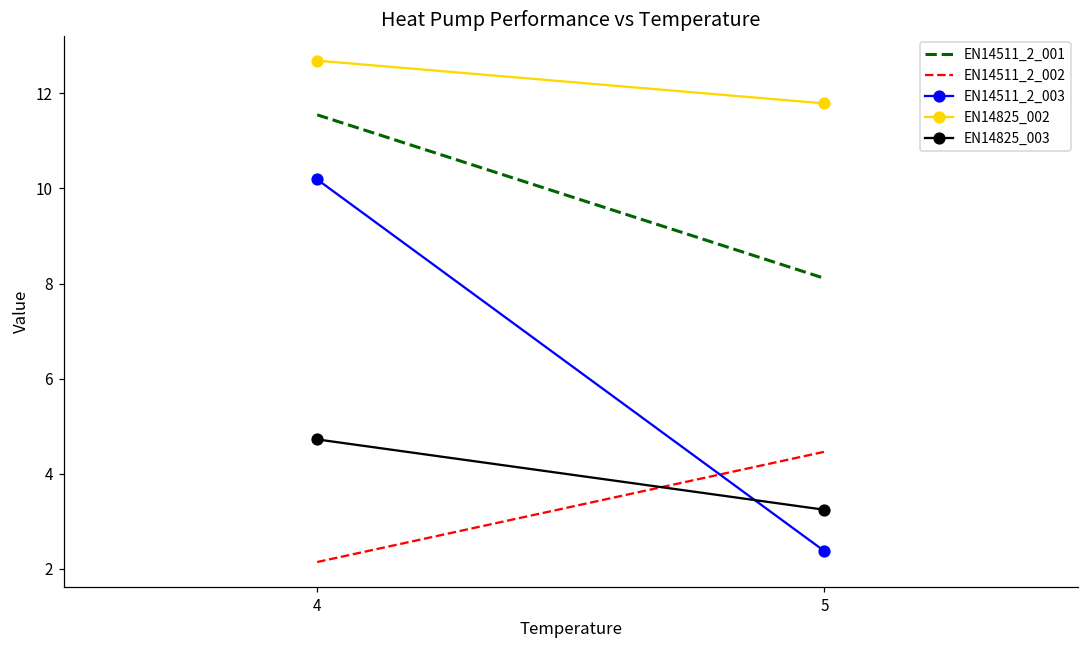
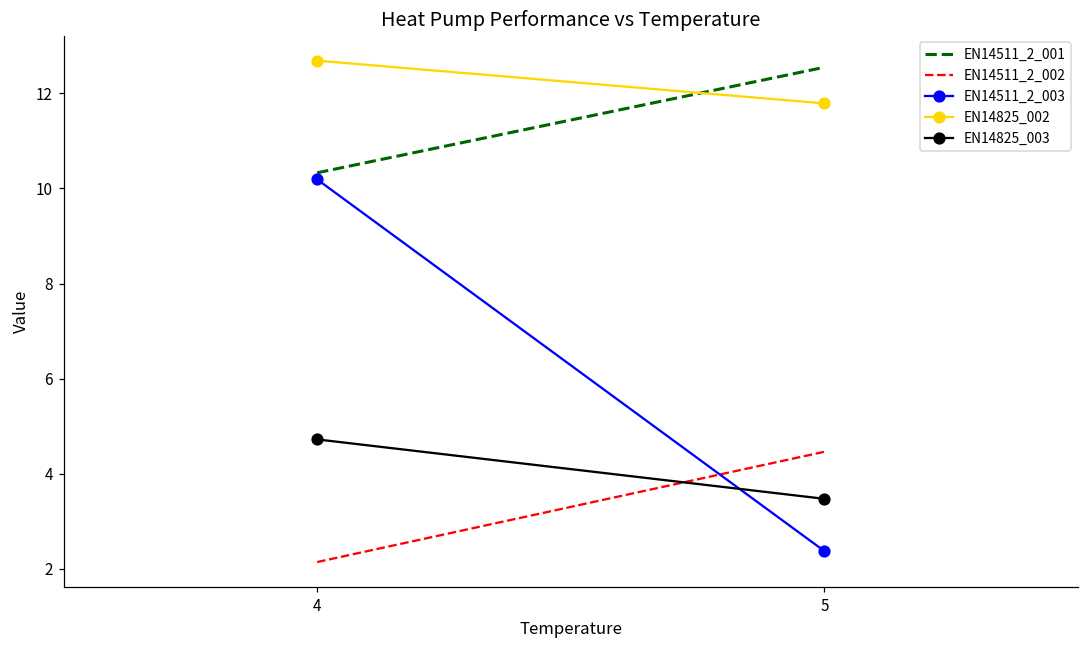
EN14511_2_001, 4: 11.6 -> 10.3
EN14511_2_001, 5: 8.1 -> 12.6
EN14825_003, 5: 3.2 -> 3.5
